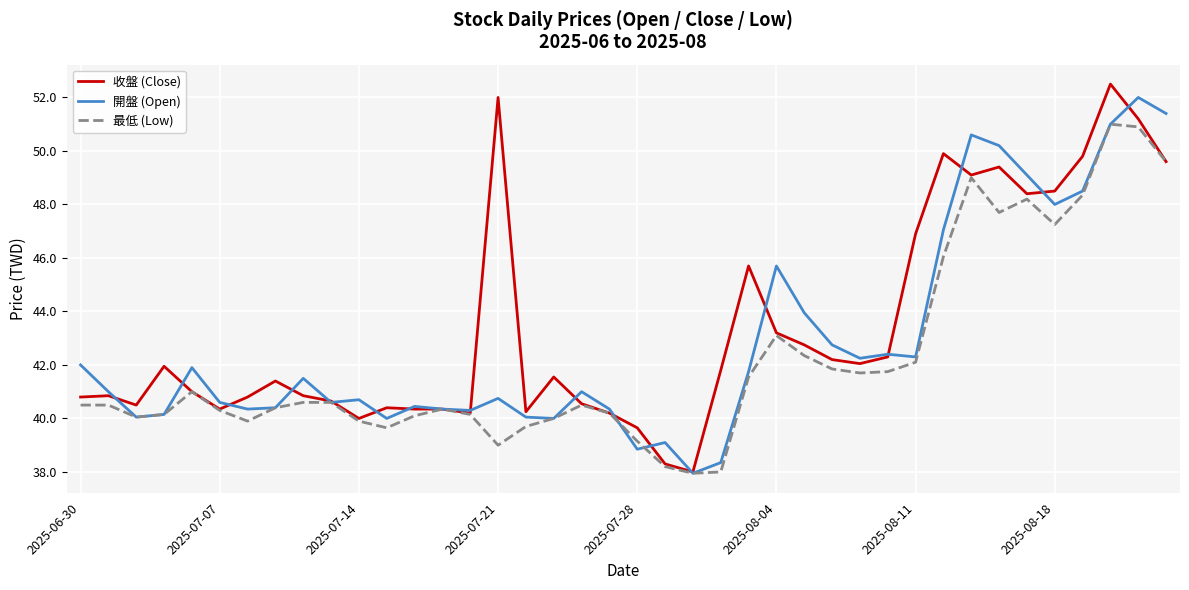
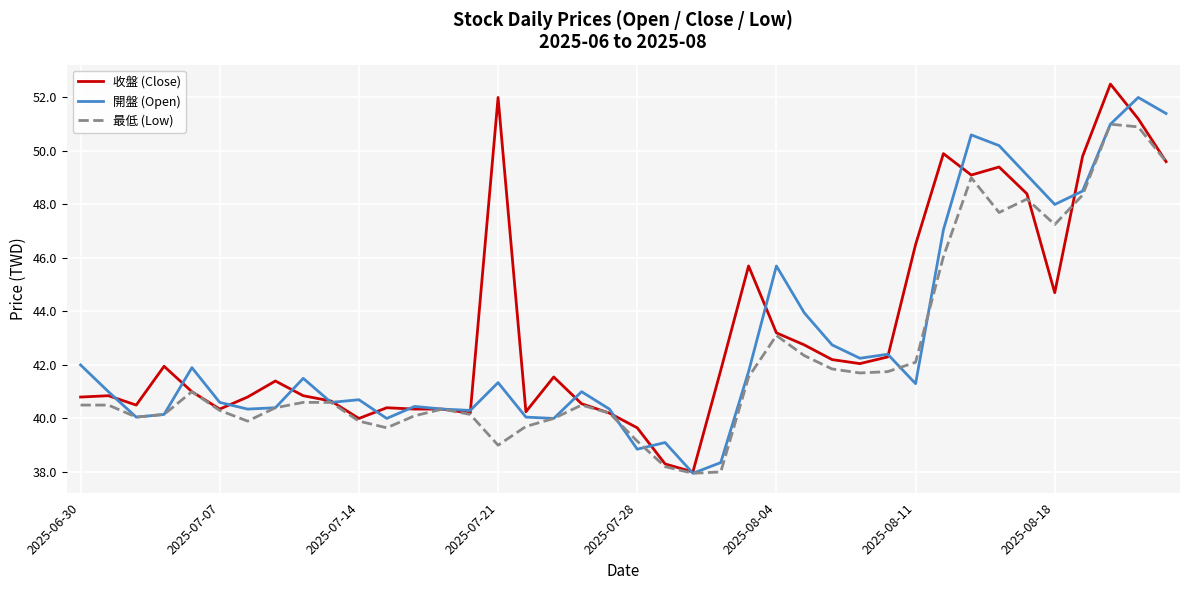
開盤 (Open), 2025-07-21: 40.8 -> 41.3
收盤 (Close), 2025-08-11: 46.9 -> 46.5
開盤 (Open), 2025-08-11: 42.3 -> 41.3
收盤 (Close), 2025-08-18: 48.5 -> 44.7
